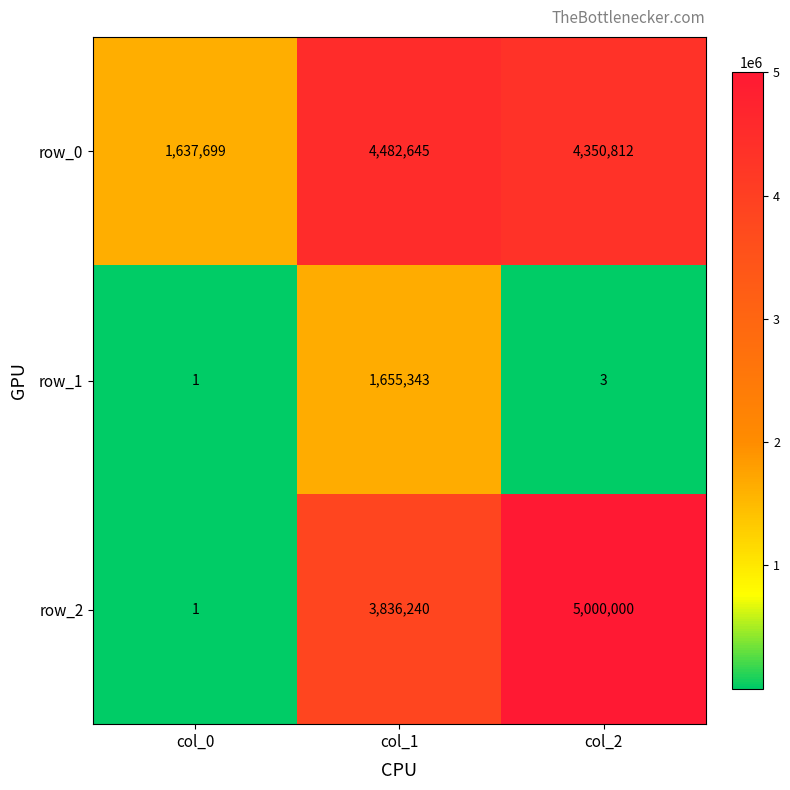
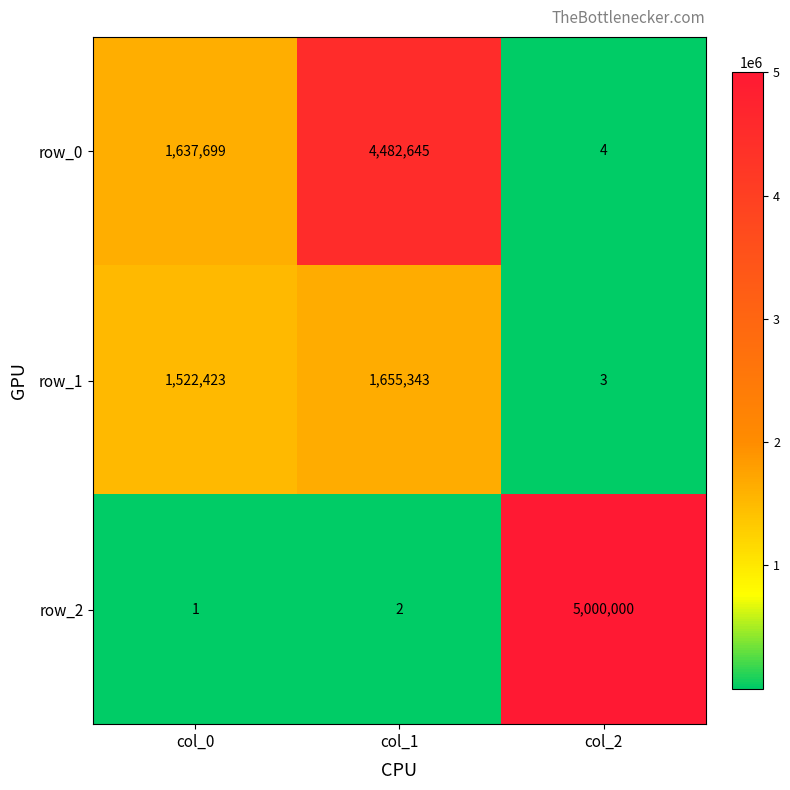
row_0, col_2: 4,350,812 -> 4
row_1, col_0: 1 -> 1,522,423
row_2, col_1: 3,836,240 -> 2
